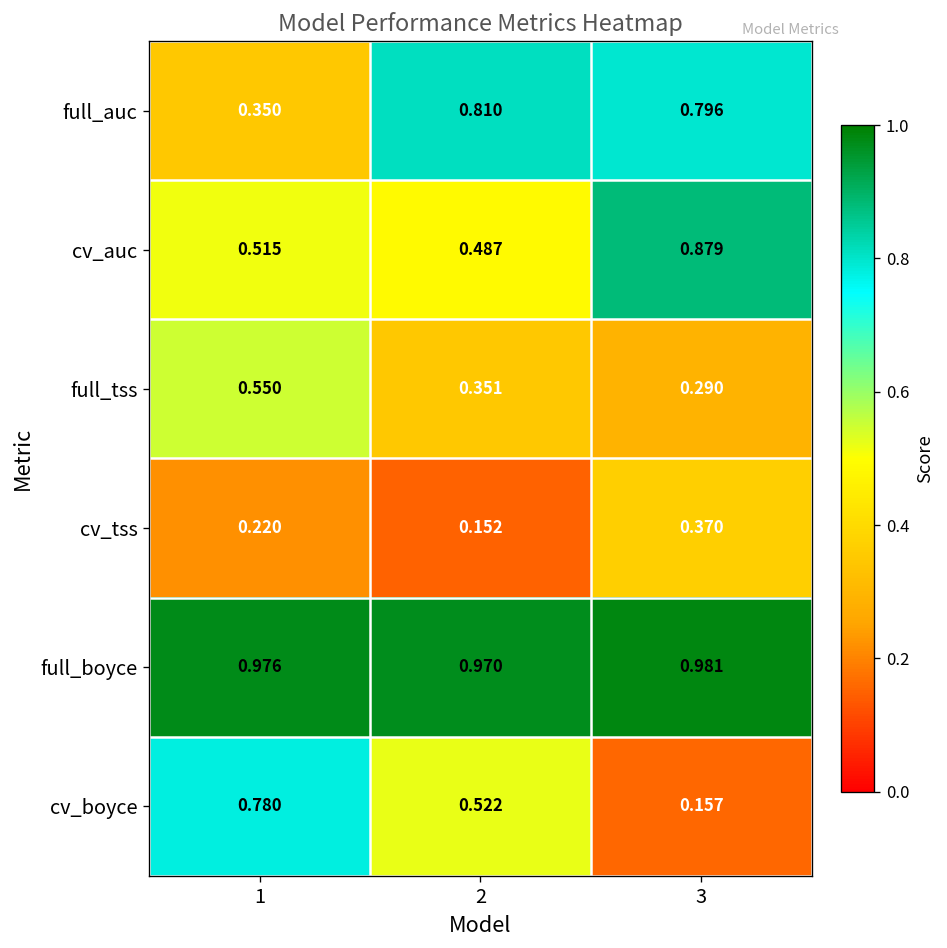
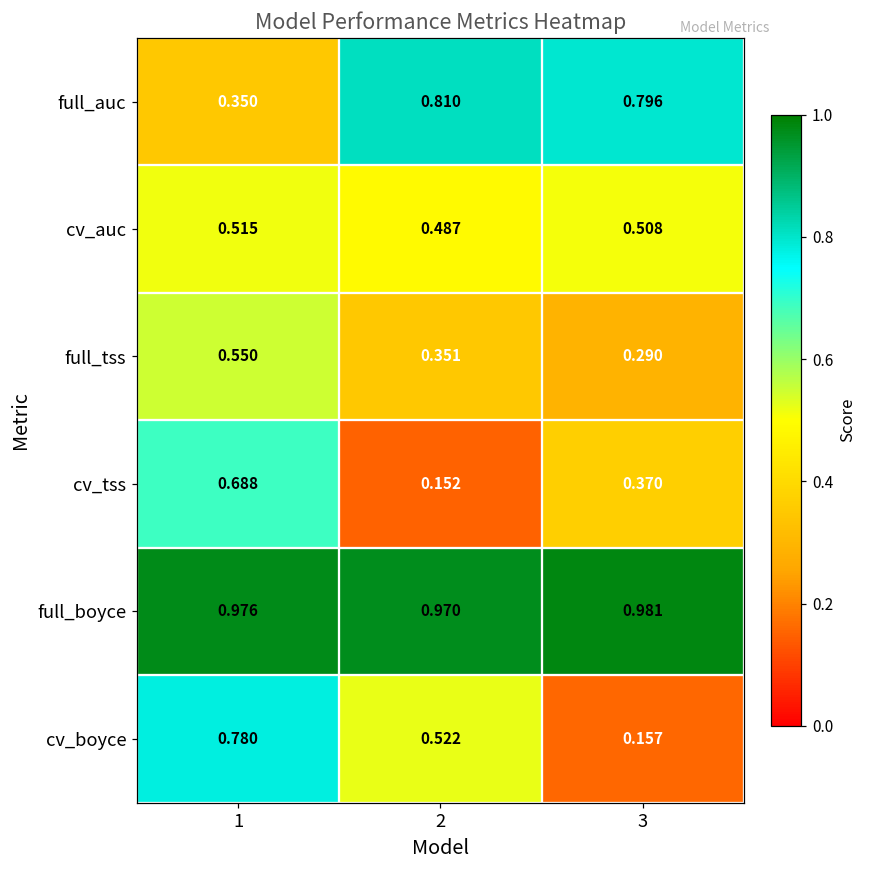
cv_auc, 3: 0.879 -> 0.508
cv_tss, 1: 0.220 -> 0.688
